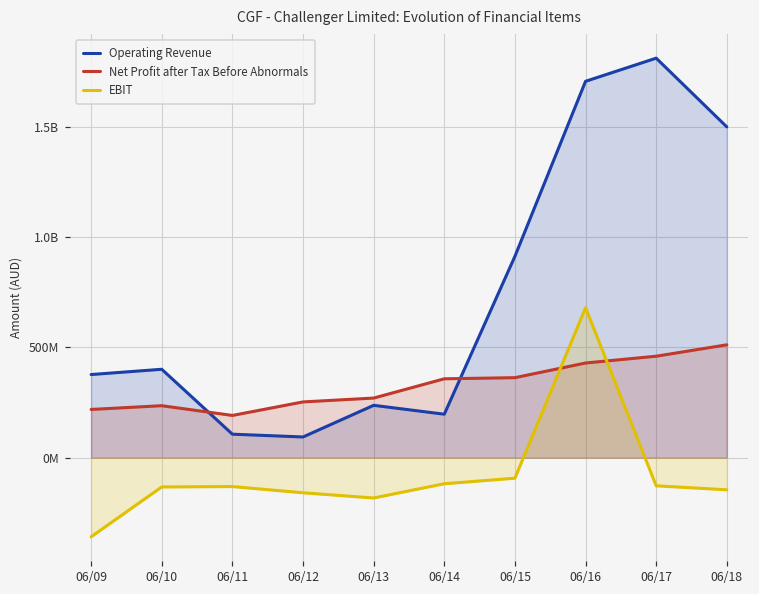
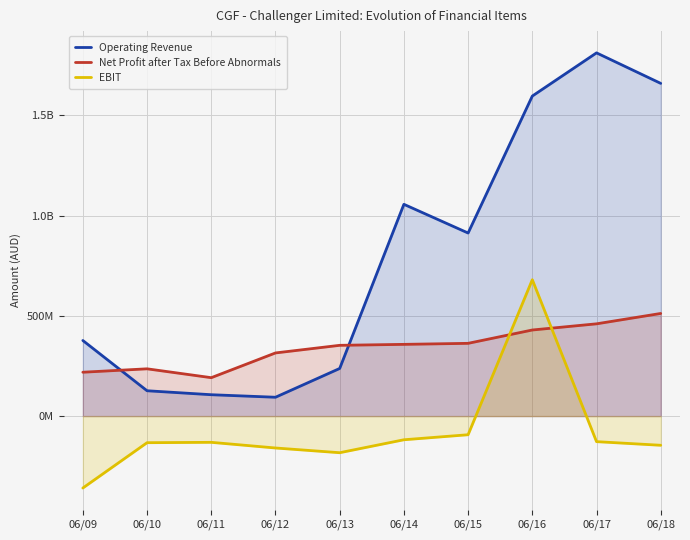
Operating Revenue, 06/10: 400000000 -> 130000000
Net Profit after Tax Before Abnormals, 06/12: 250000000 -> 320000000
Net Profit after Tax Before Abnormals, 06/13: 270000000 -> 350000000
Operating Revenue, 06/14: 200000000 -> 1060000000
Operating Revenue, 06/16: 1710000000 -> 1600000000
Operating Revenue, 06/18: 1500000000 -> 1660000000
